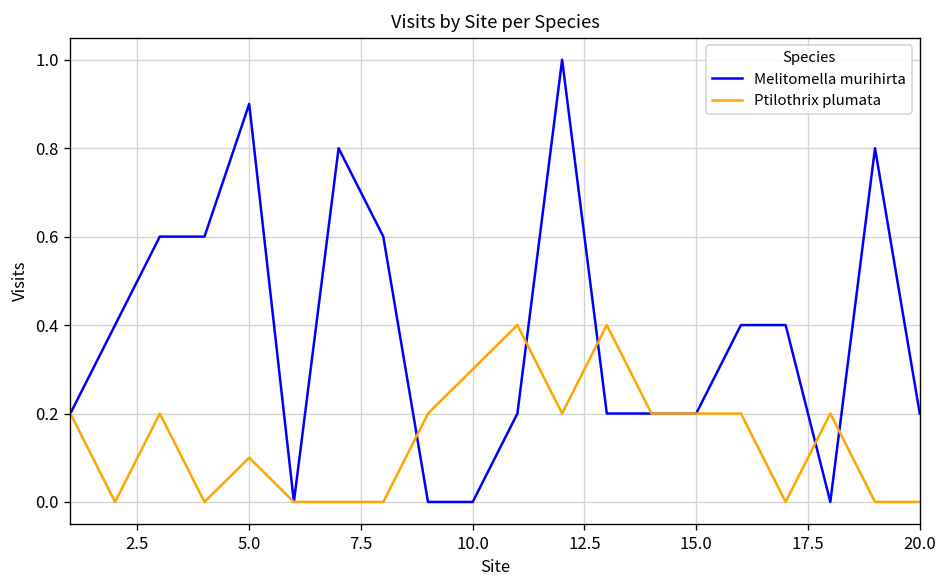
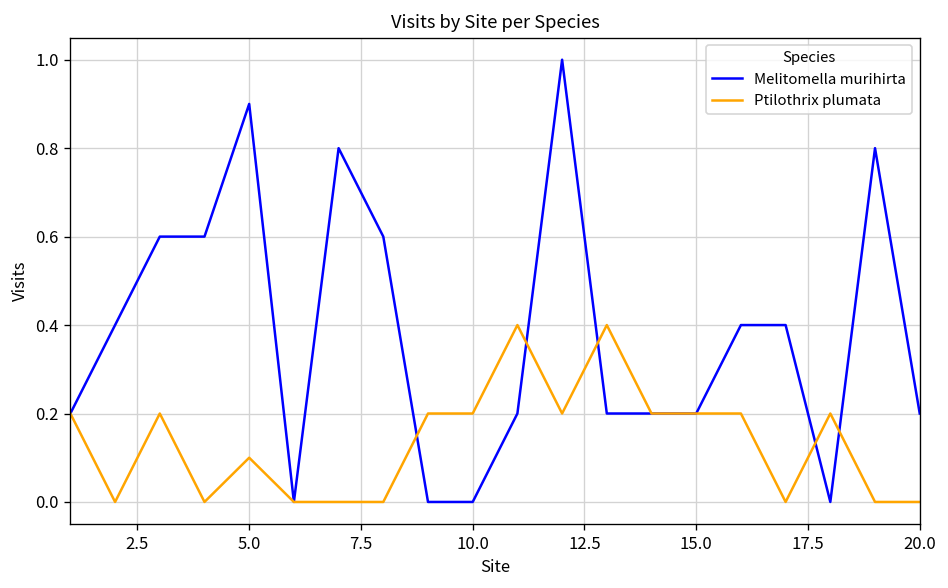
Ptilothrix plumata, 10.0: 0.3 -> 0.2
